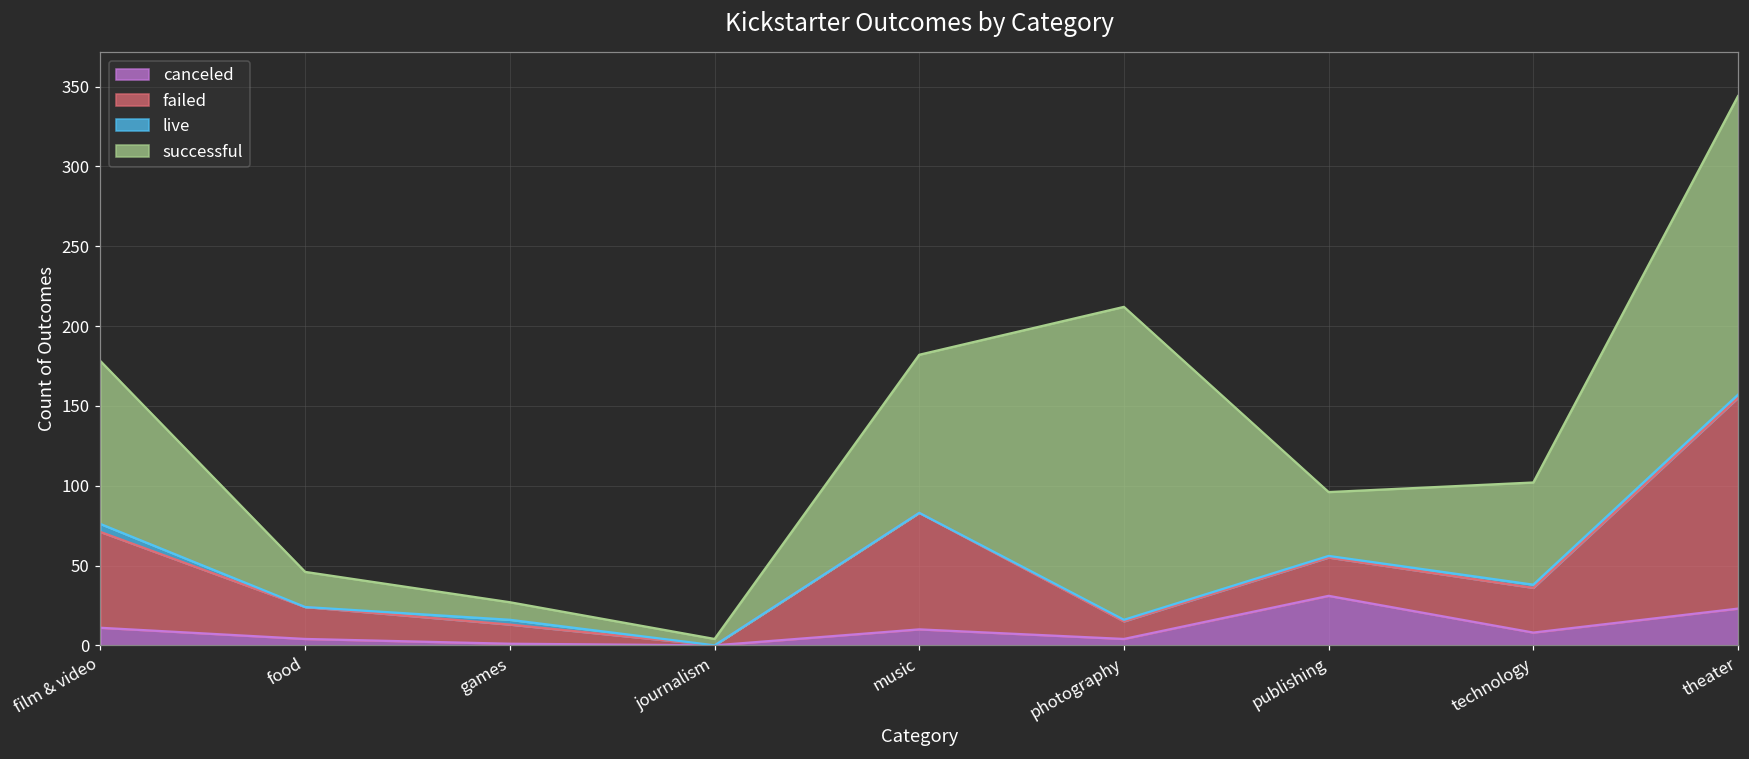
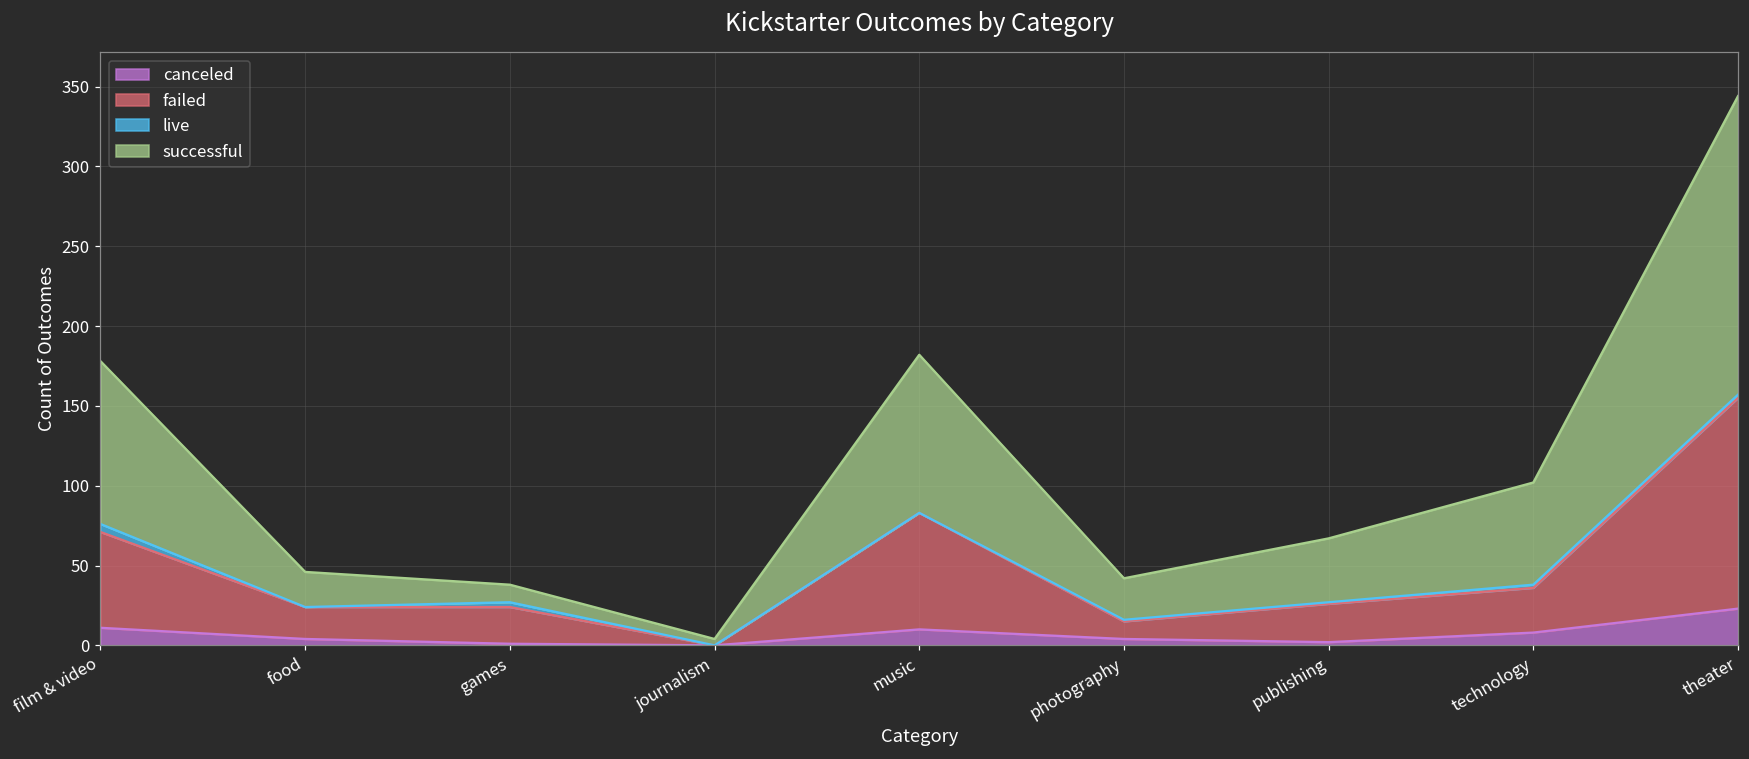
failed, games: 12 -> 23
successful, photography: 196 -> 26
canceled, publishing: 31 -> 2
